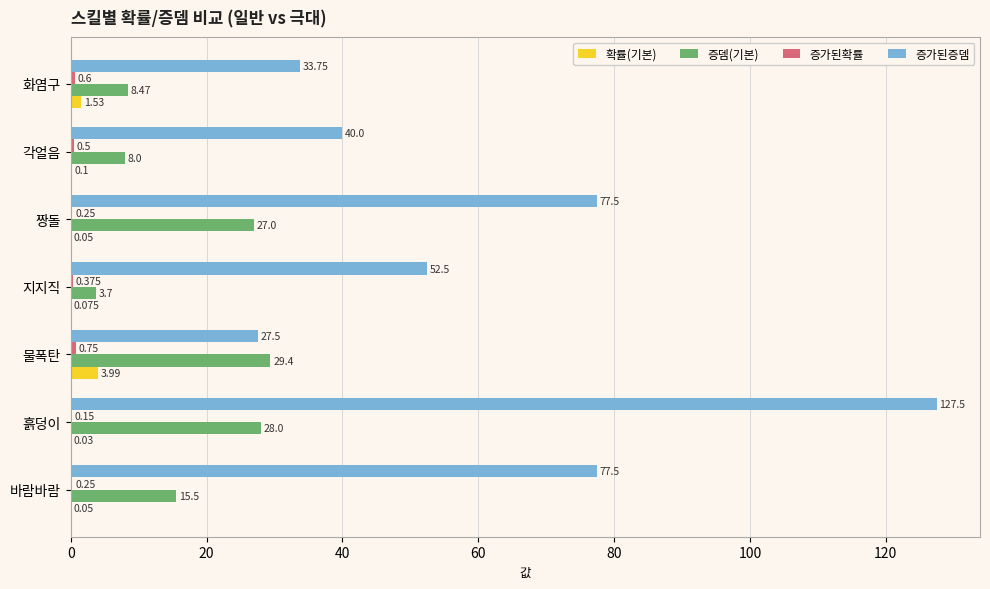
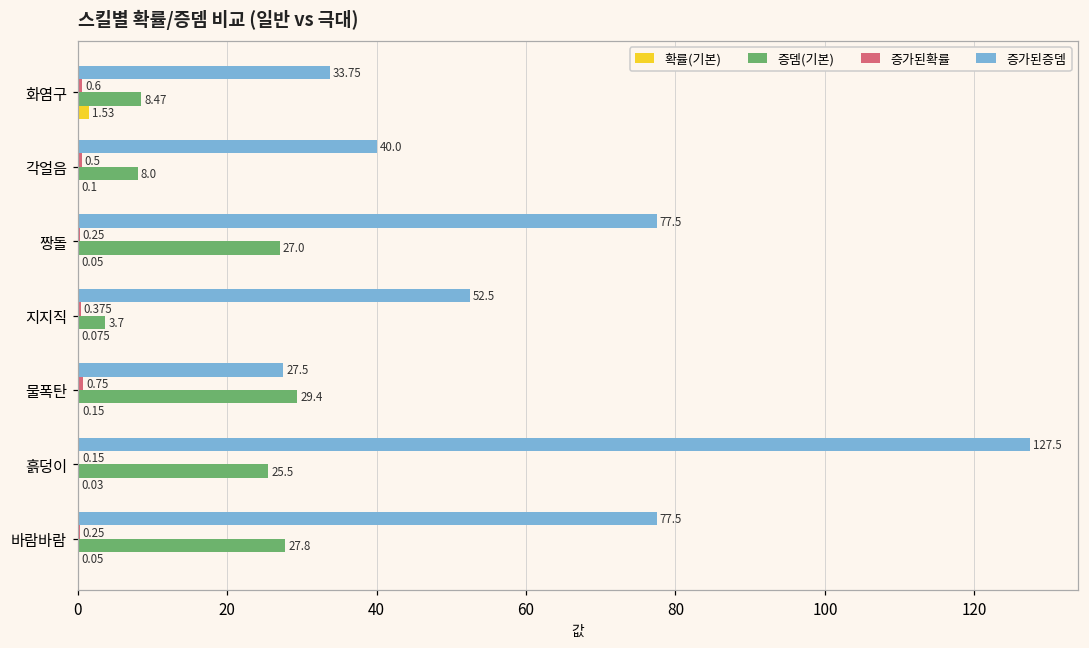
확률(기본), 물폭탄: 3.99 -> 0.15
증뎀(기본), 흙덩이: 28.0 -> 25.5
증뎀(기본), 바람바람: 15.5 -> 27.8
